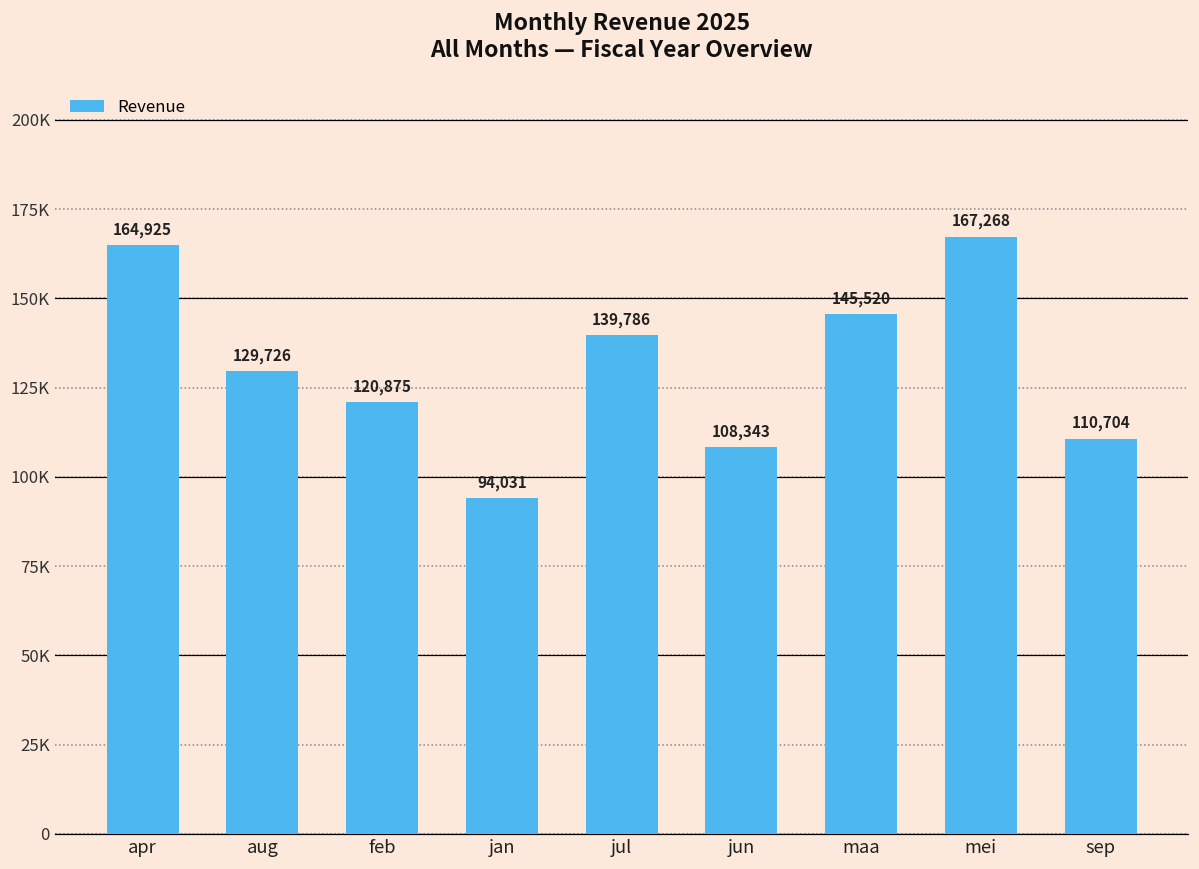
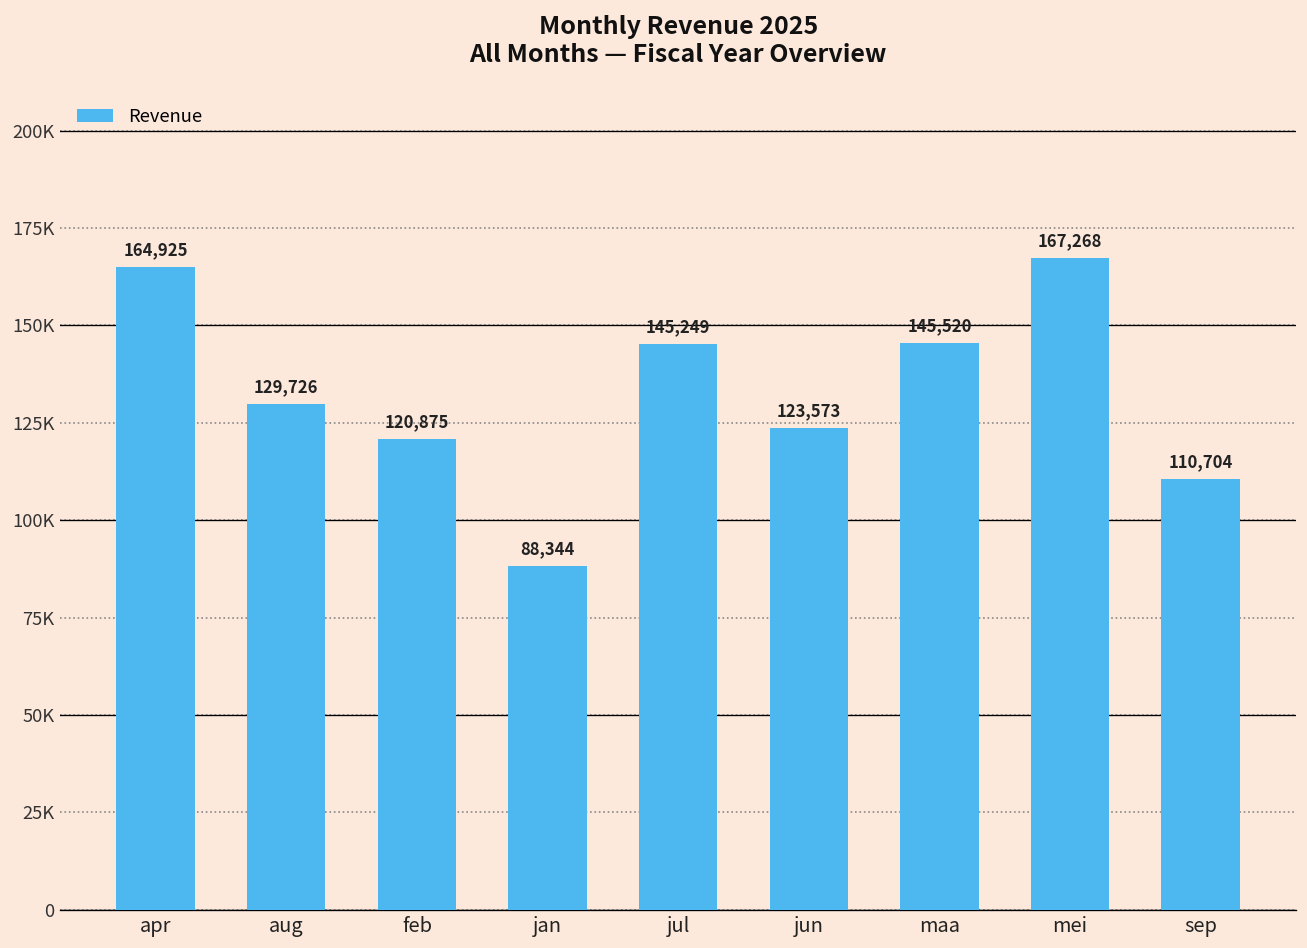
jan: 94,031 -> 88,344
jul: 139,786 -> 145,249
jun: 108,343 -> 123,573
